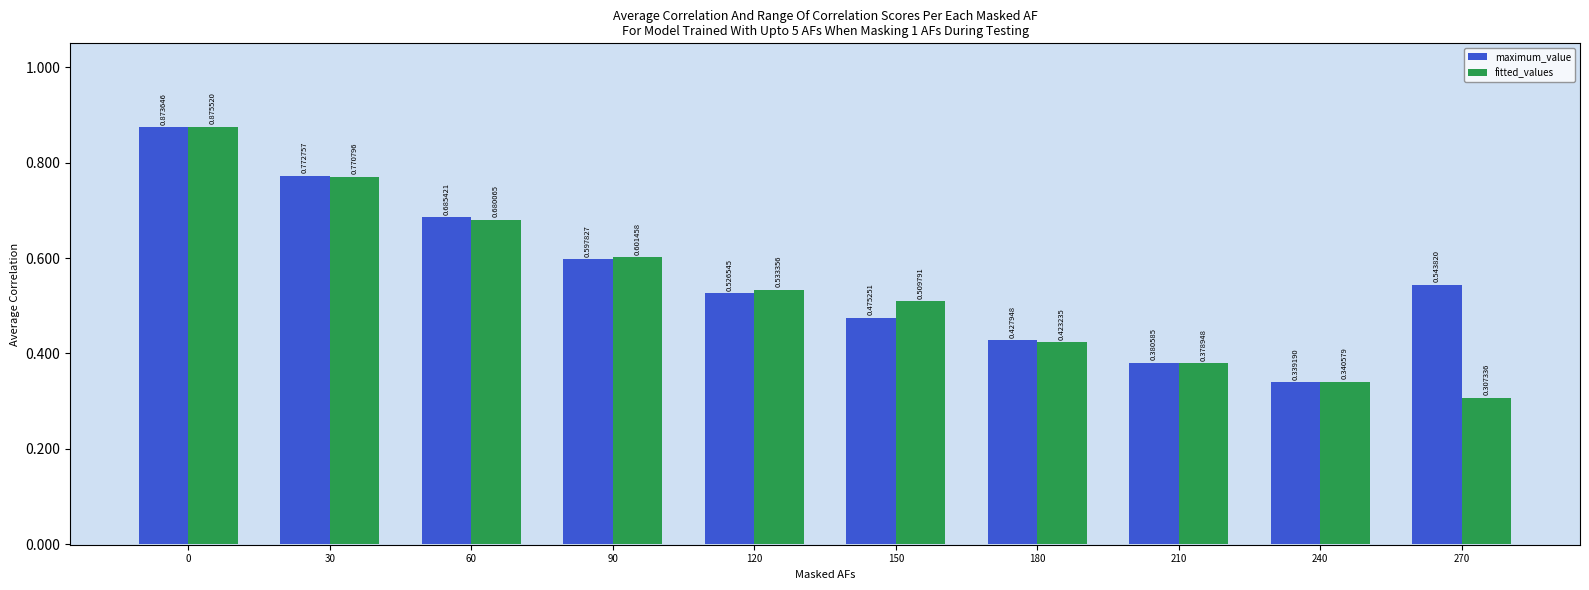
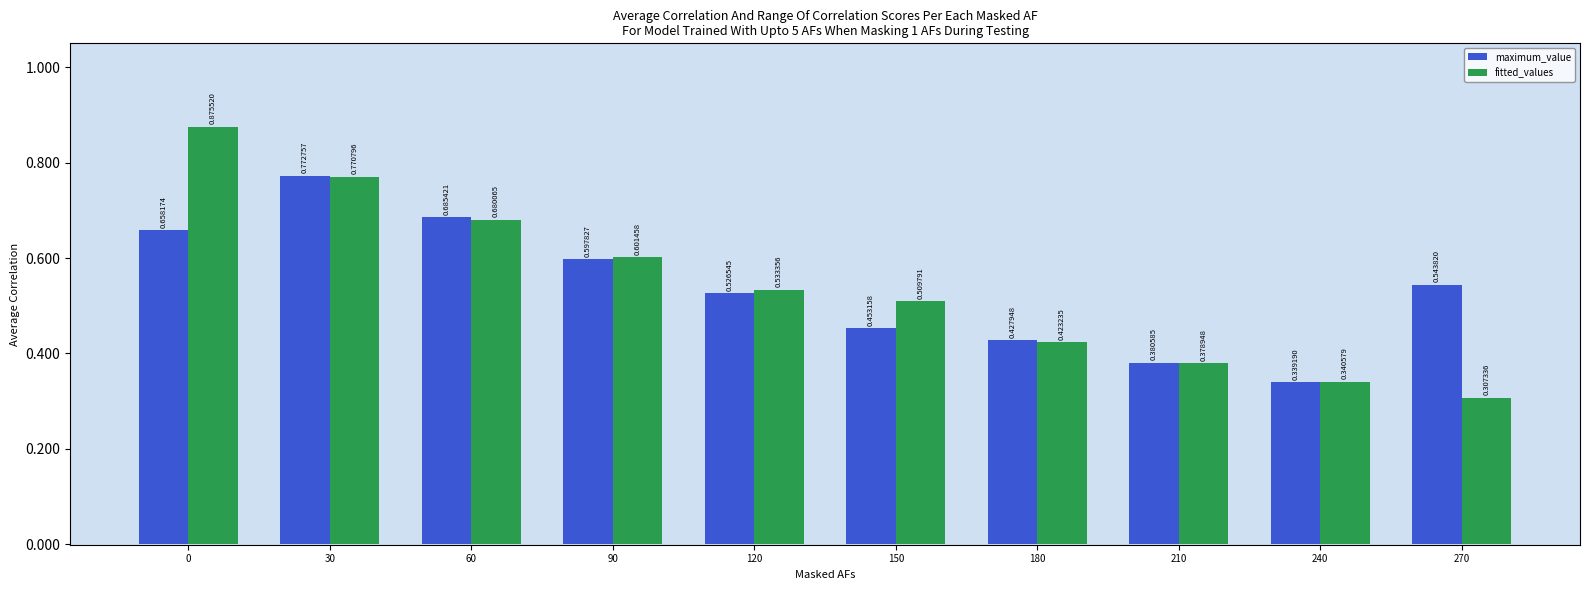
maximum_value, 0: 0.873646 -> 0.658174
maximum_value, 150: 0.475251 -> 0.453158
